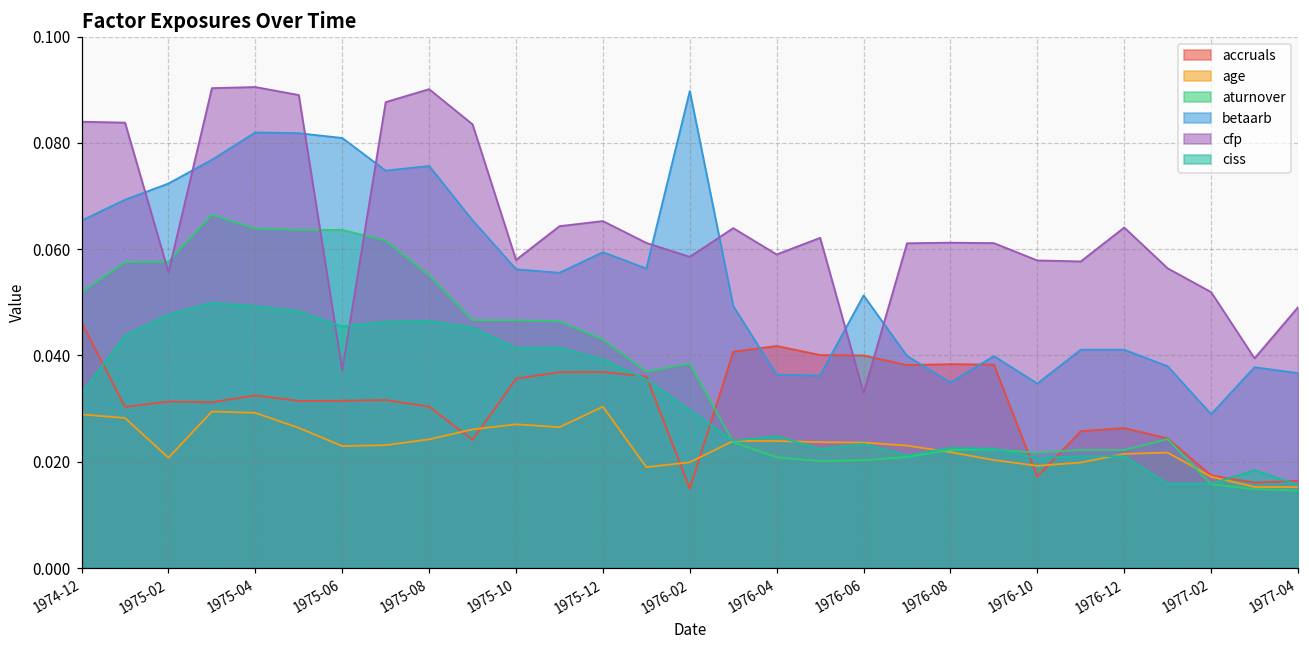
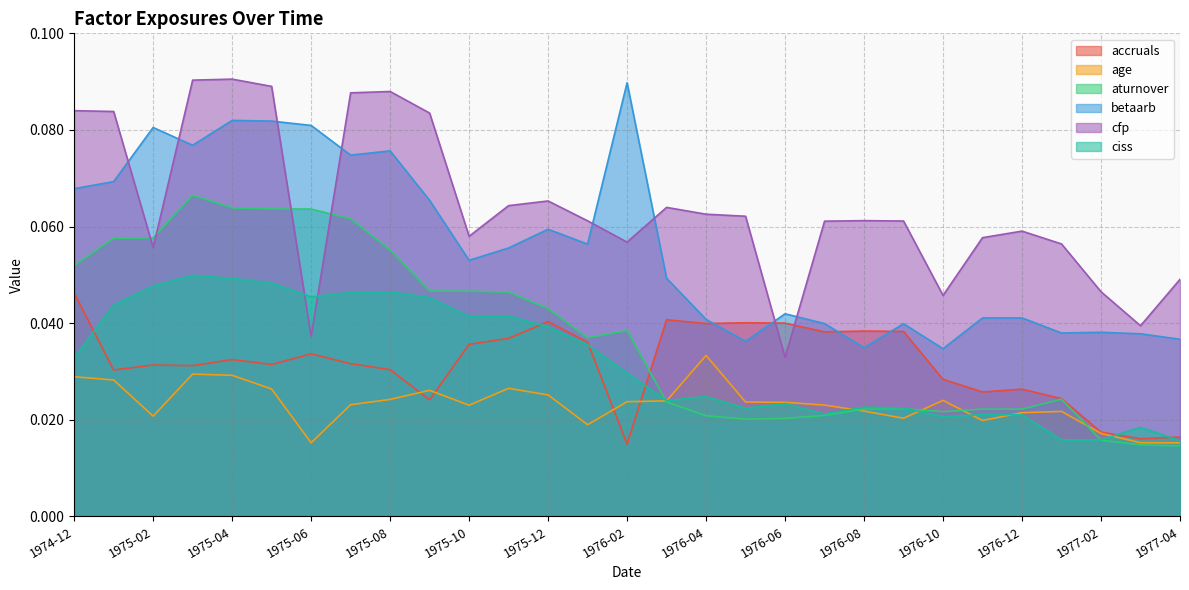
betaarb, 1974-12: 0.065 -> 0.068
betaarb, 1975-02: 0.072 -> 0.081
accruals, 1975-06: 0.031 -> 0.034
age, 1975-06: 0.023 -> 0.015
cfp, 1975-08: 0.090 -> 0.088
age, 1975-10: 0.027 -> 0.023
betaarb, 1975-10: 0.056 -> 0.053
accruals, 1975-12: 0.037 -> 0.040
age, 1975-12: 0.030 -> 0.025
age, 1976-02: 0.020 -> 0.024
cfp, 1976-02: 0.059 -> 0.057
accruals, 1976-04: 0.042 -> 0.040
age, 1976-04: 0.024 -> 0.033
betaarb, 1976-04: 0.036 -> 0.041
cfp, 1976-04: 0.059 -> 0.063
betaarb, 1976-06: 0.051 -> 0.042
accruals, 1976-10: 0.017 -> 0.028
age, 1976-10: 0.019 -> 0.024
cfp, 1976-10: 0.058 -> 0.046
cfp, 1976-12: 0.064 -> 0.059
betaarb, 1977-02: 0.029 -> 0.038
cfp, 1977-02: 0.052 -> 0.047
